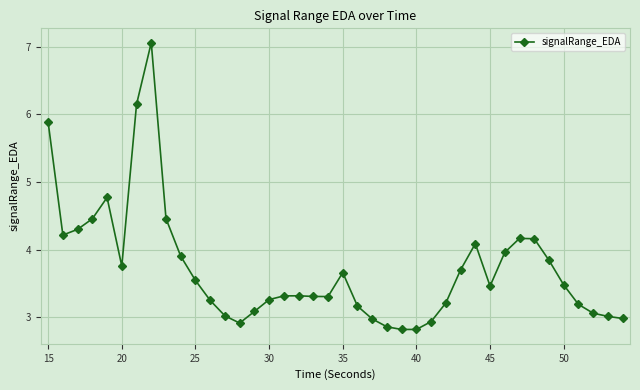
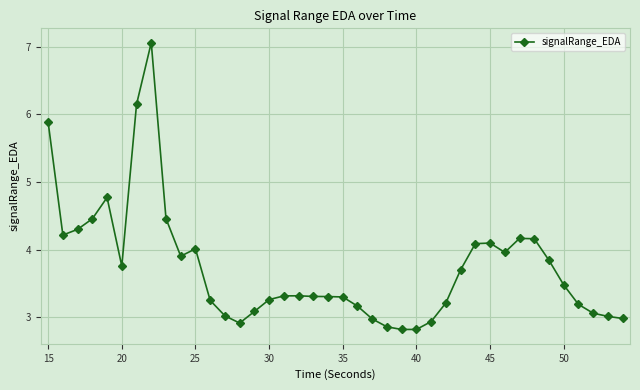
25: 3.5 -> 4.0
35: 3.7 -> 3.3
45: 3.5 -> 4.1
